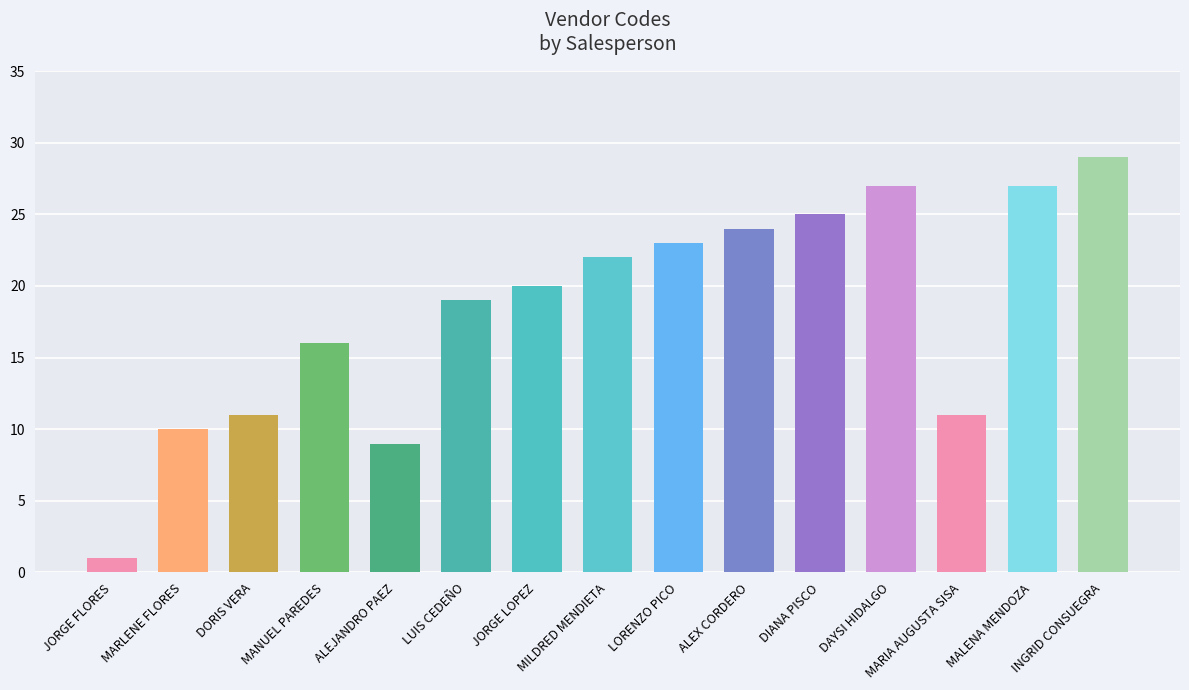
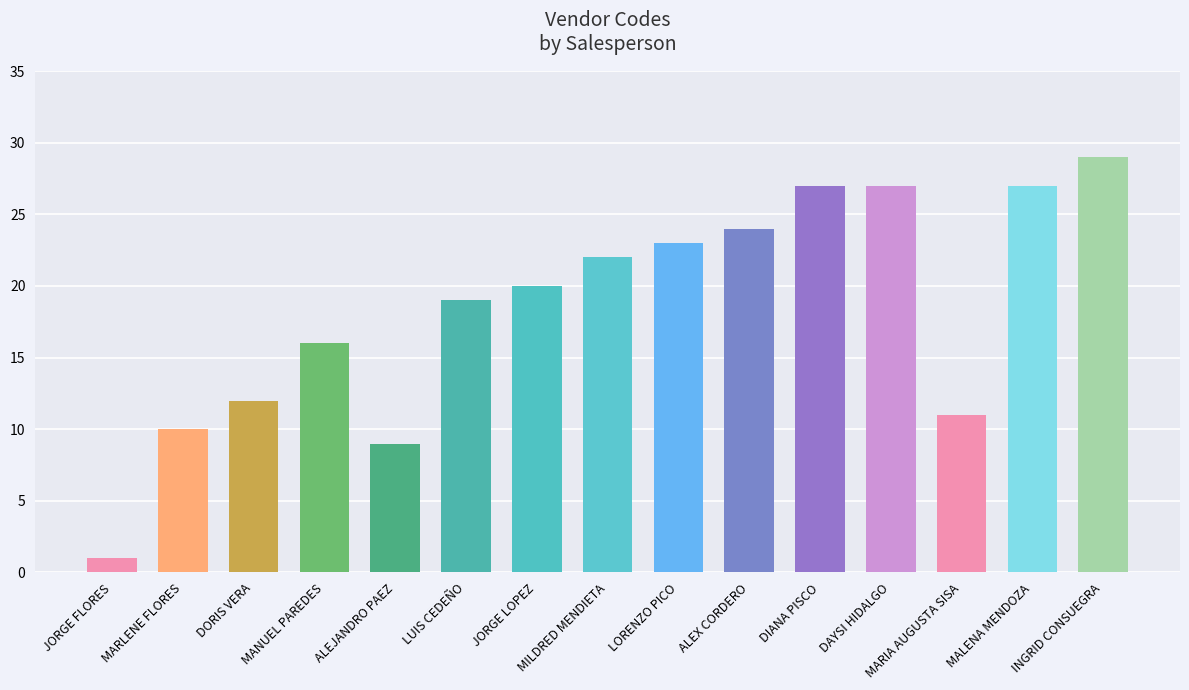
DORIS VERA: 11 -> 12
DIANA PISCO: 25 -> 27
